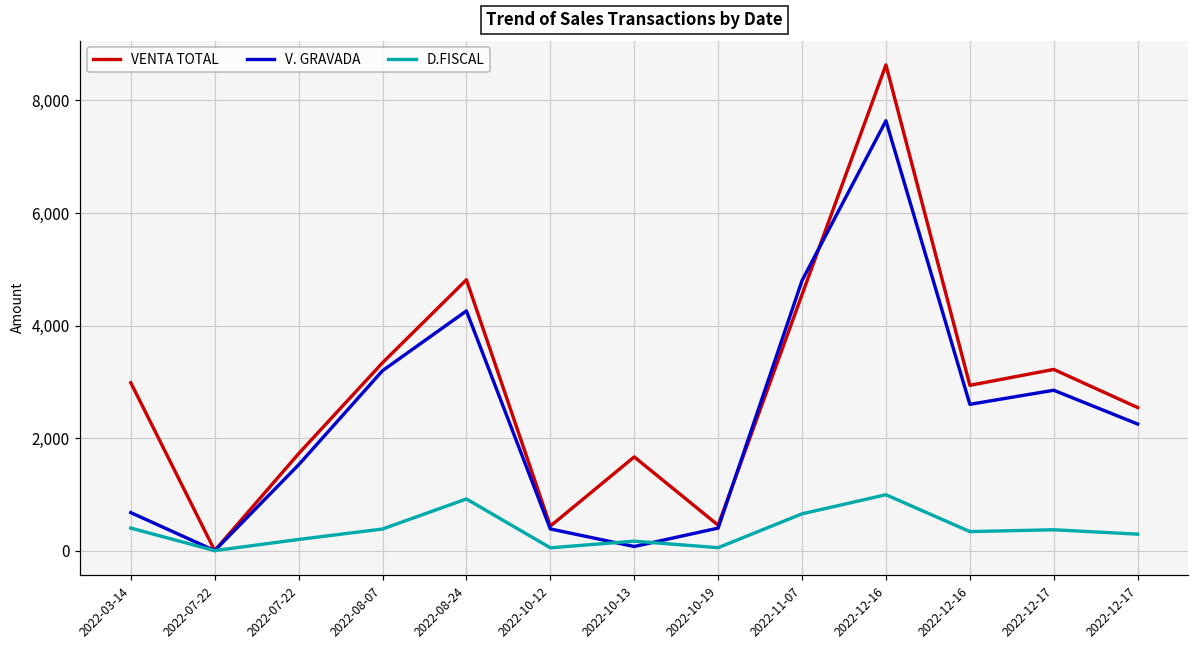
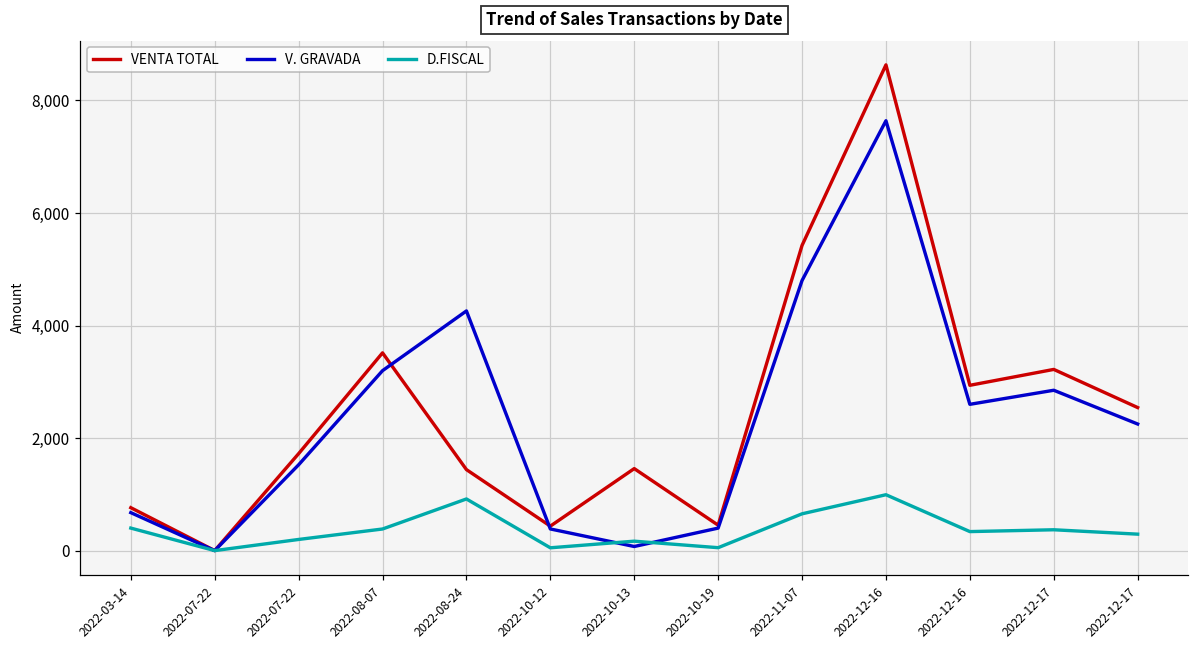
VENTA TOTAL, 2022-03-14: 3,000 -> 800
VENTA TOTAL, 2022-08-07: 3,300 -> 3,500
VENTA TOTAL, 2022-08-24: 4,800 -> 1,400
VENTA TOTAL, 2022-10-13: 1,700 -> 1,500
VENTA TOTAL, 2022-11-07: 4,600 -> 5,400
